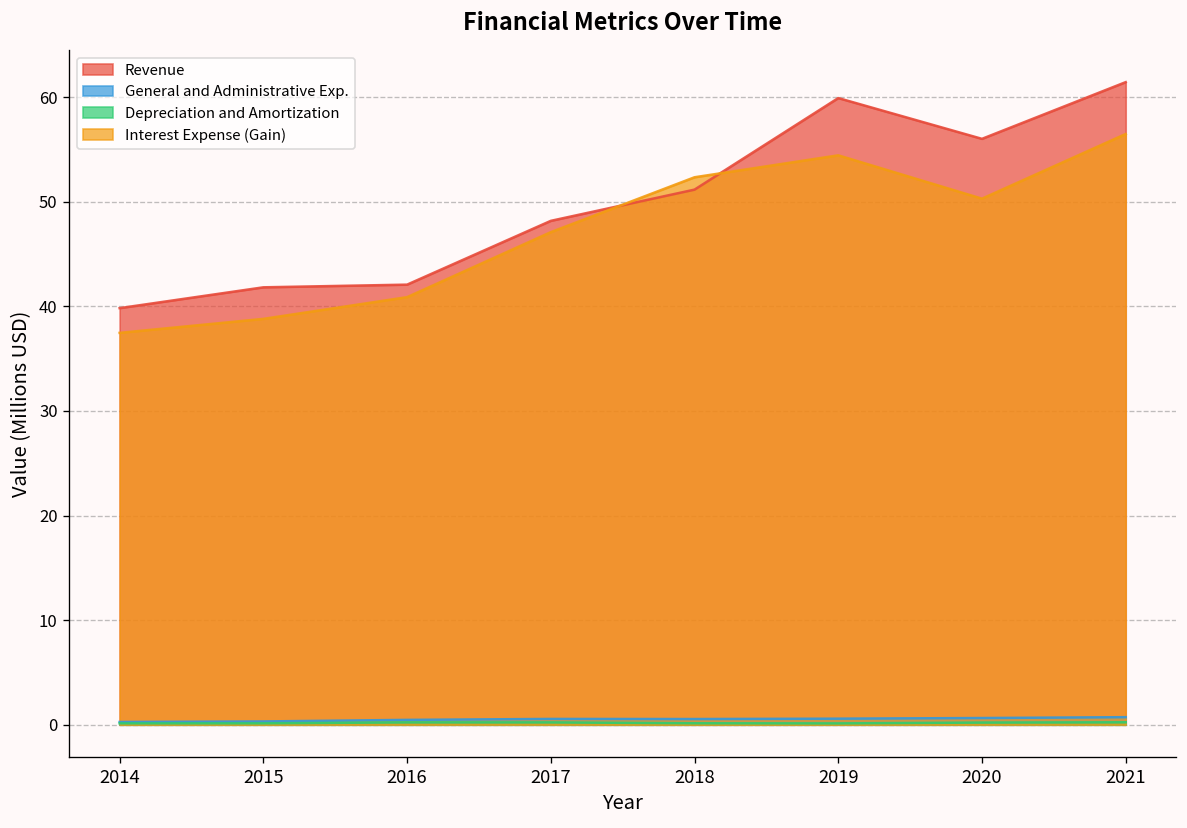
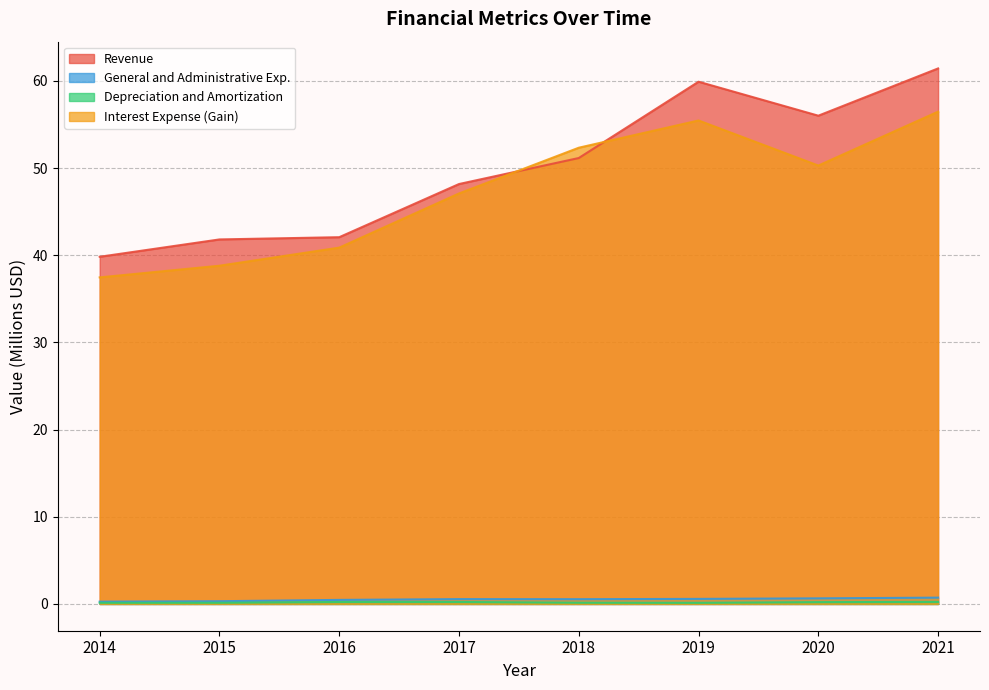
Interest Expense (Gain), 2019: 54 -> 55
